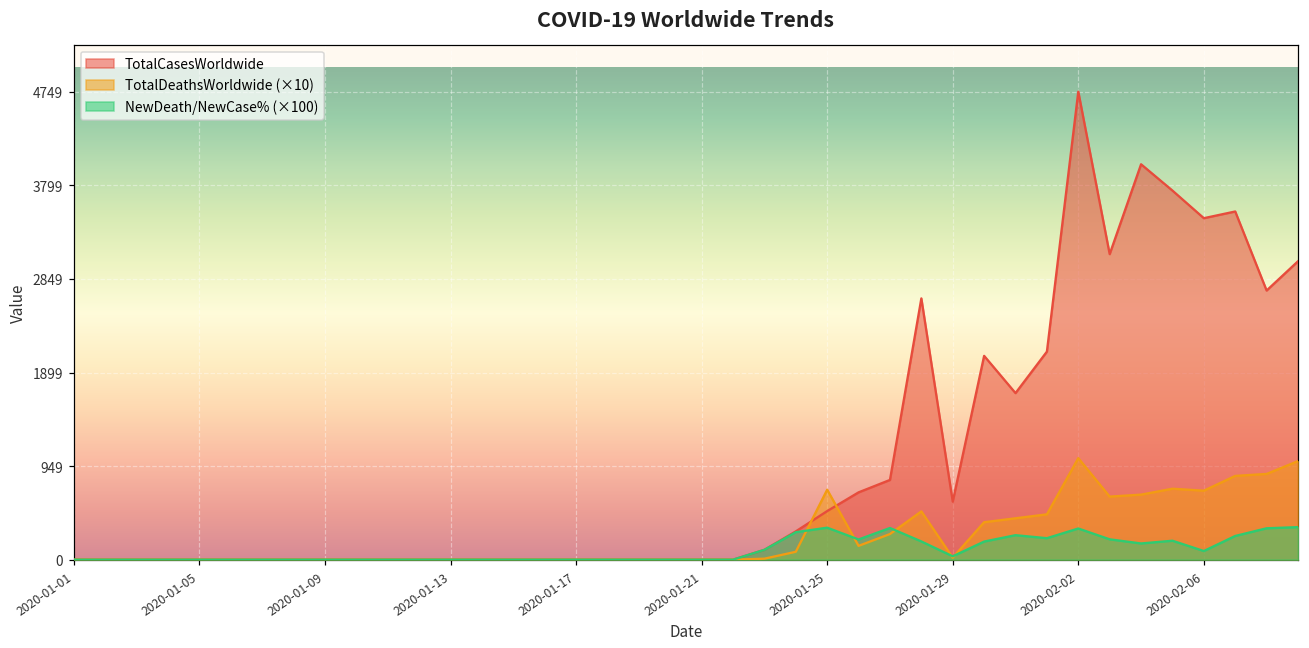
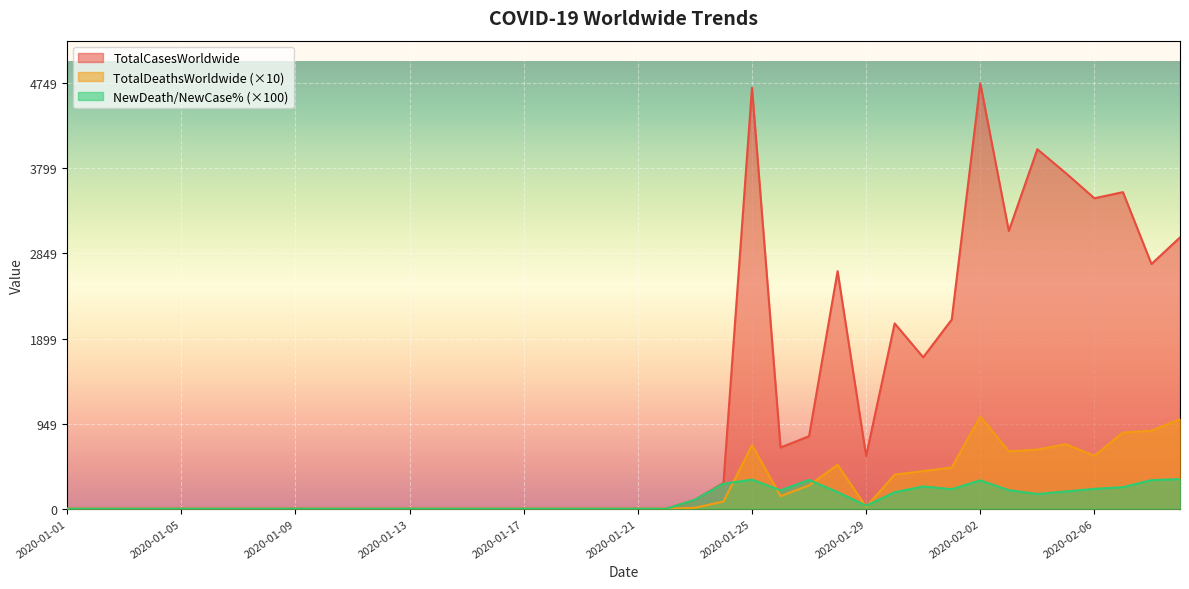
TotalCasesWorldwide, 2020-01-25: 500 -> 4700
TotalDeathsWorldwide (×10), 2020-02-06: 700 -> 600
NewDeath/NewCase% (×100), 2020-02-06: 100 -> 200
